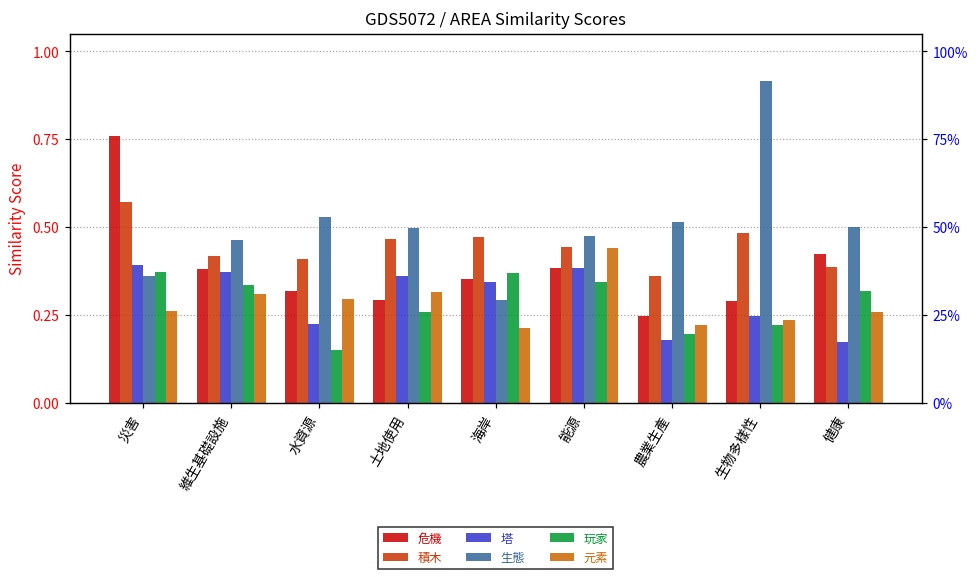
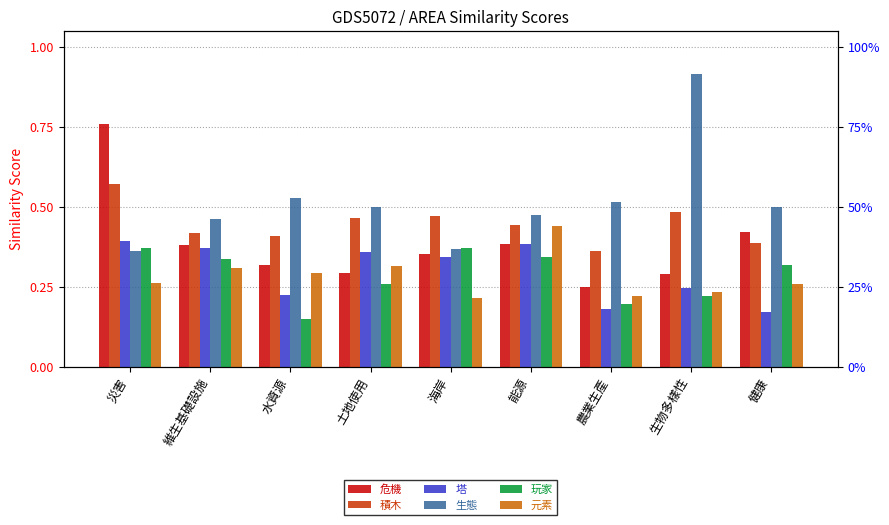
生態, 海岸: 0.29 -> 0.37
